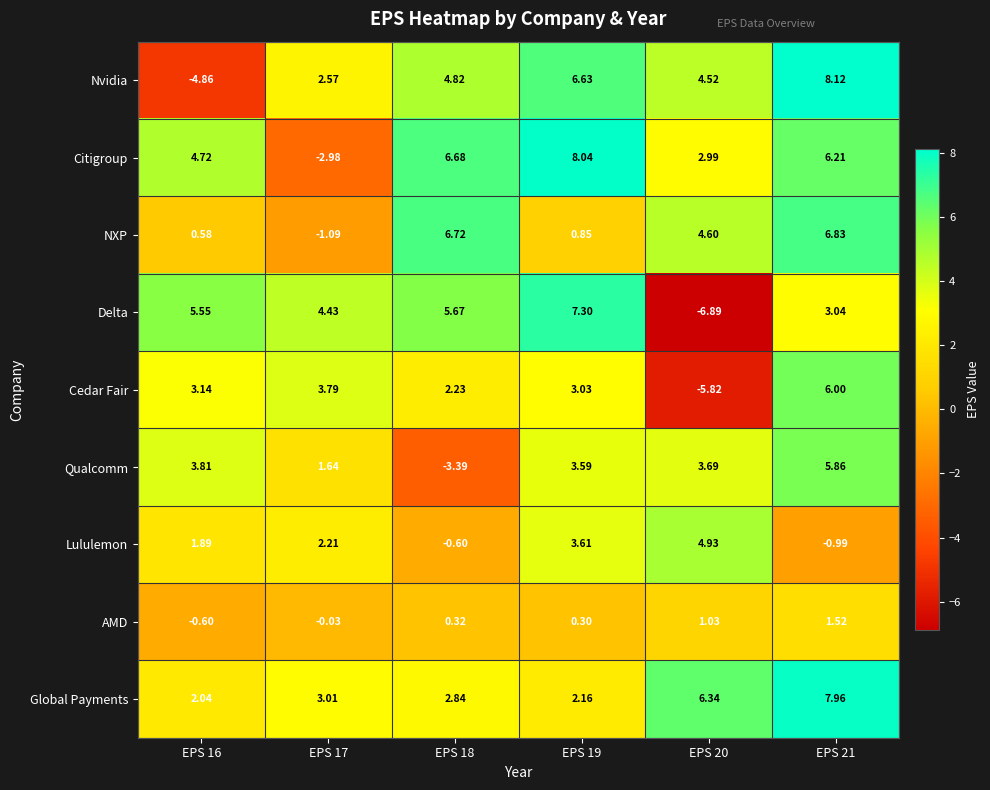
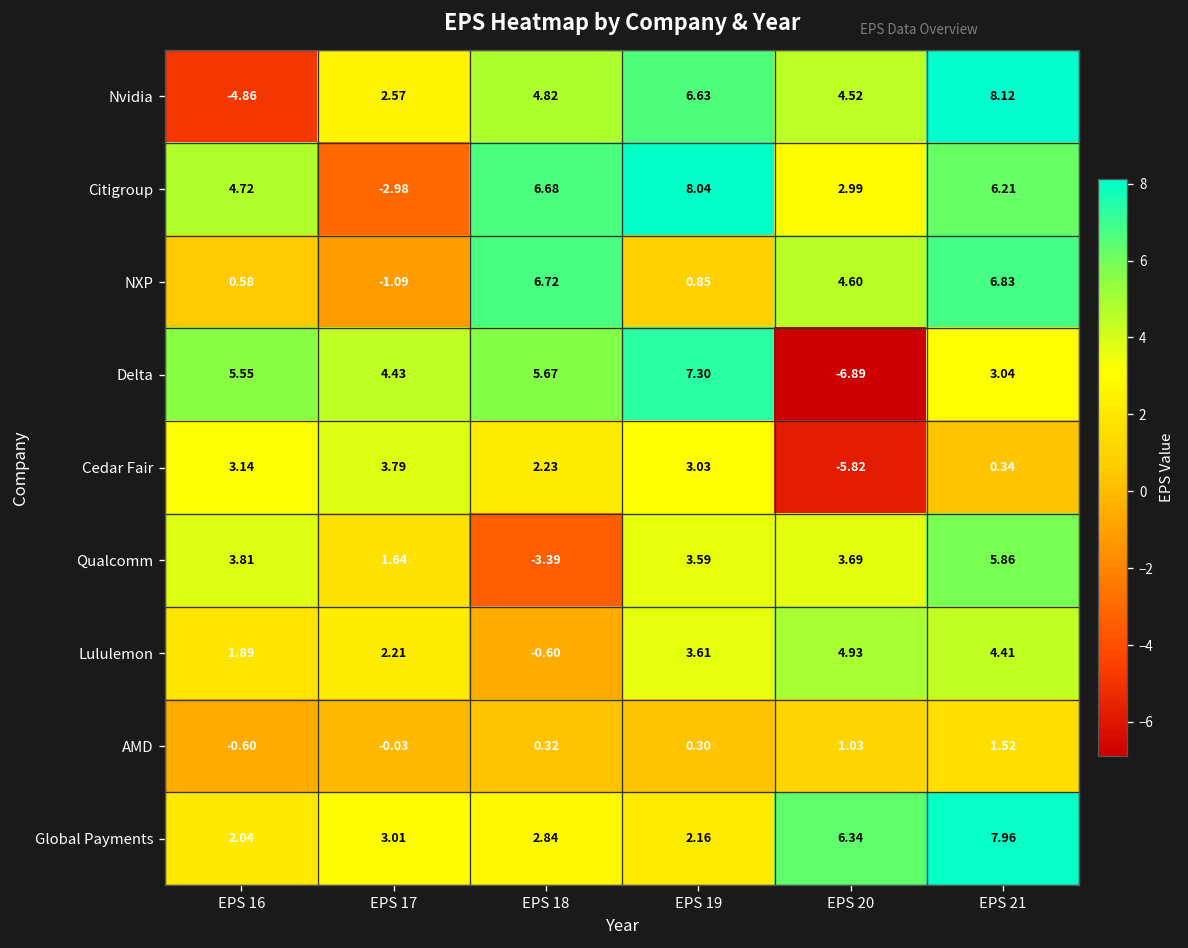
Cedar Fair, EPS 21: 6.00 -> 0.34
Lululemon, EPS 21: -0.99 -> 4.41
